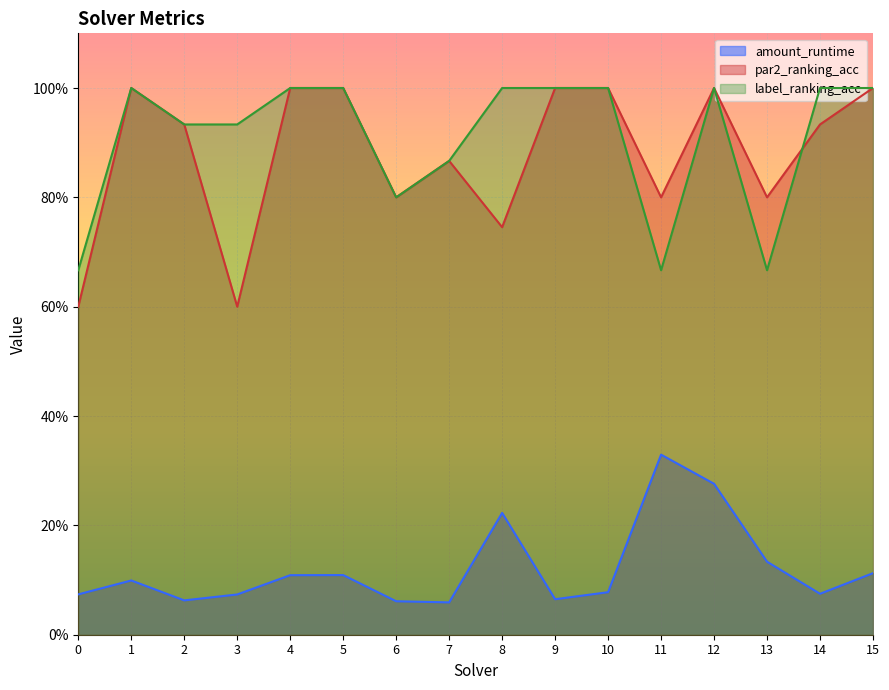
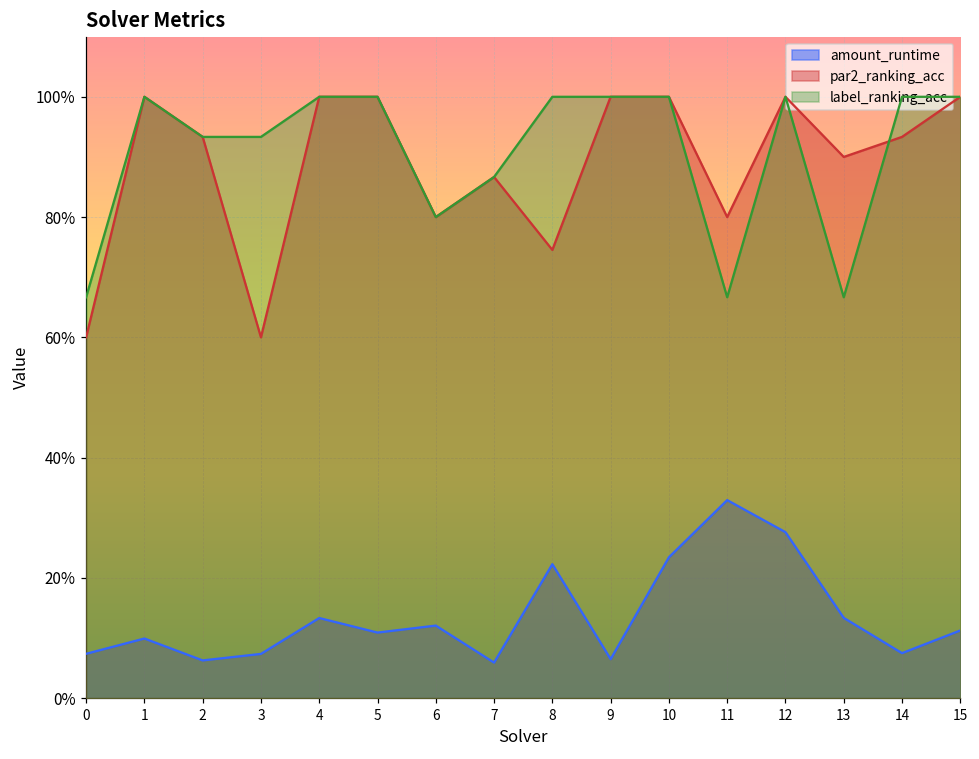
amount_runtime, 4: 11% -> 13%
amount_runtime, 6: 6% -> 12%
amount_runtime, 10: 8% -> 23%
par2_ranking_acc, 13: 80% -> 90%
